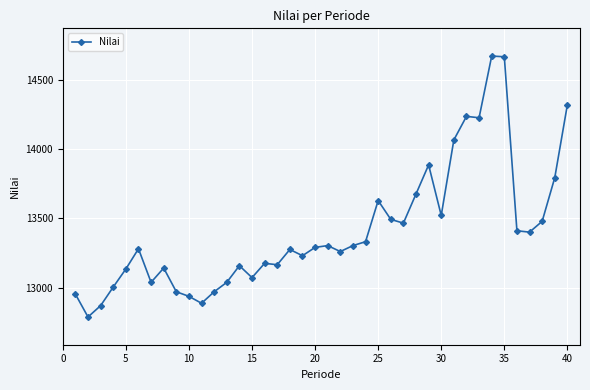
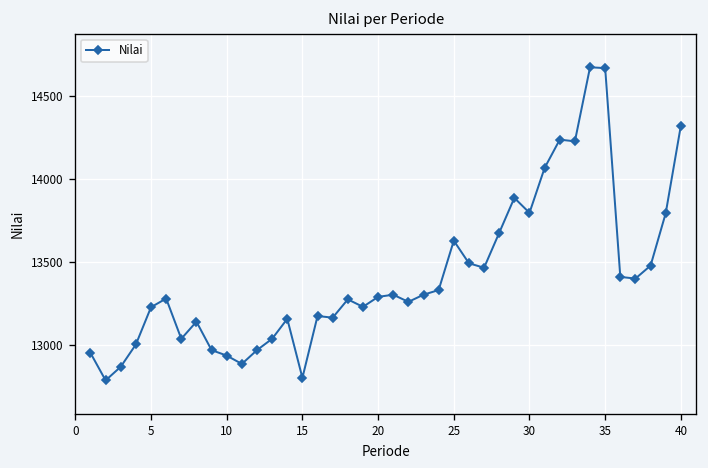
5: 13130 -> 13230
15: 13070 -> 12800
30: 13520 -> 13800
